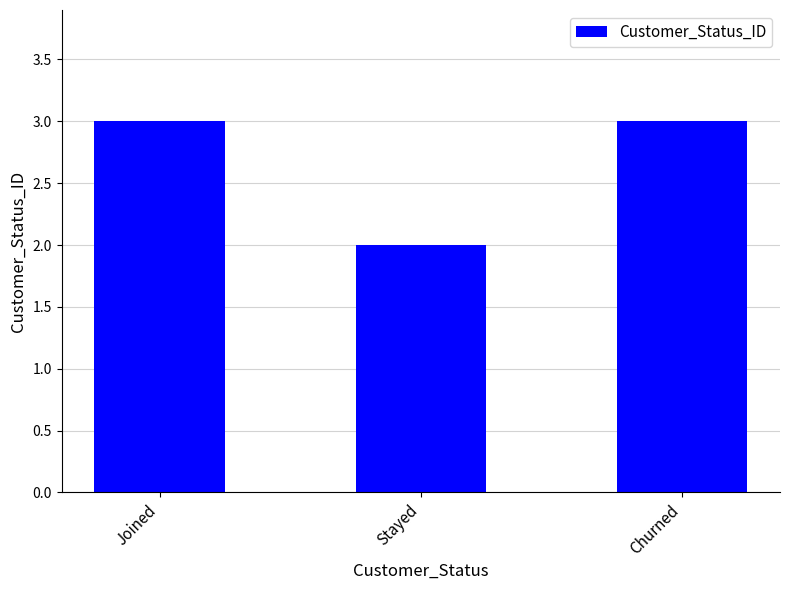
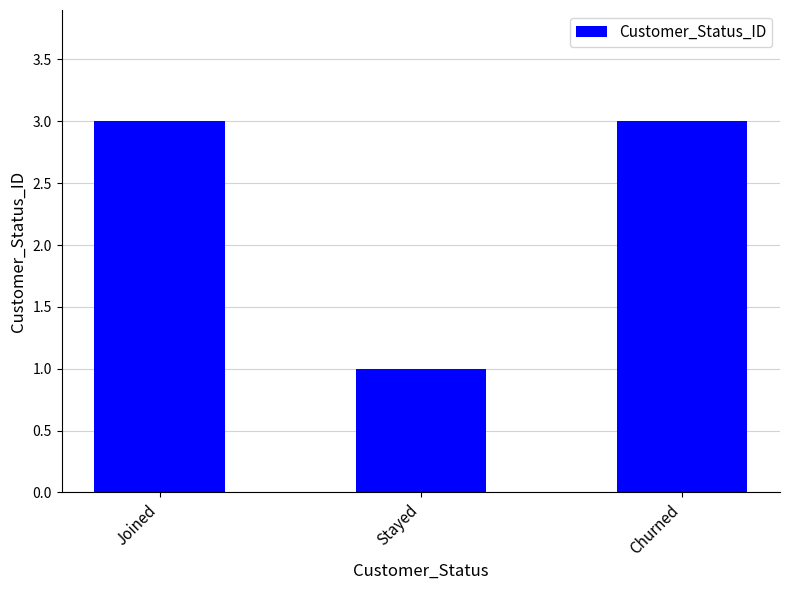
Stayed: 2 -> 1
